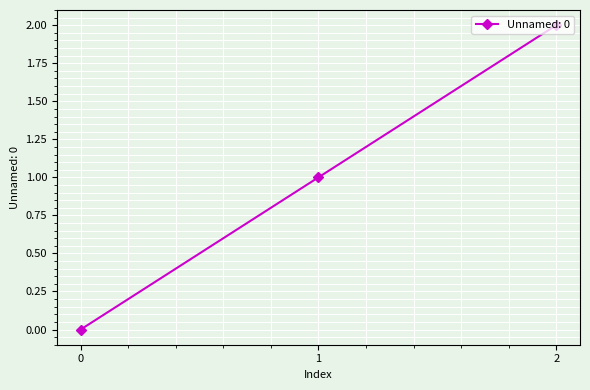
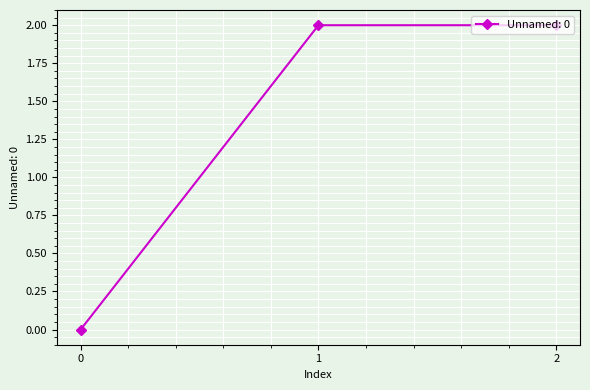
1: 1 -> 2
